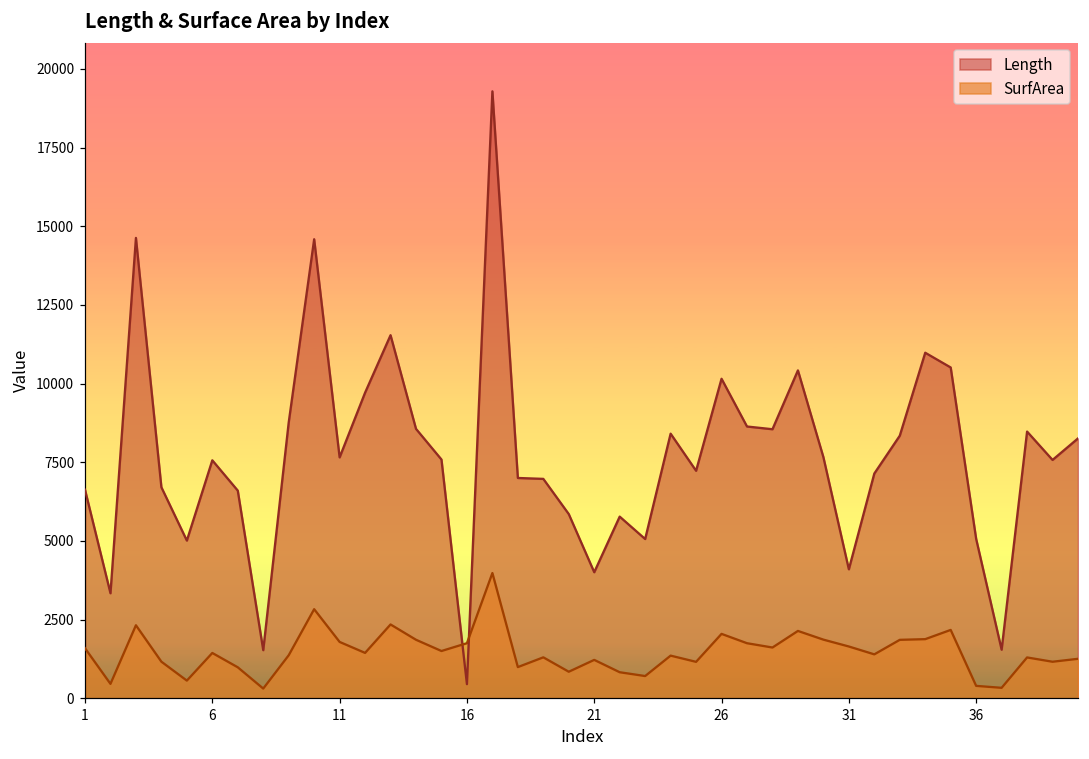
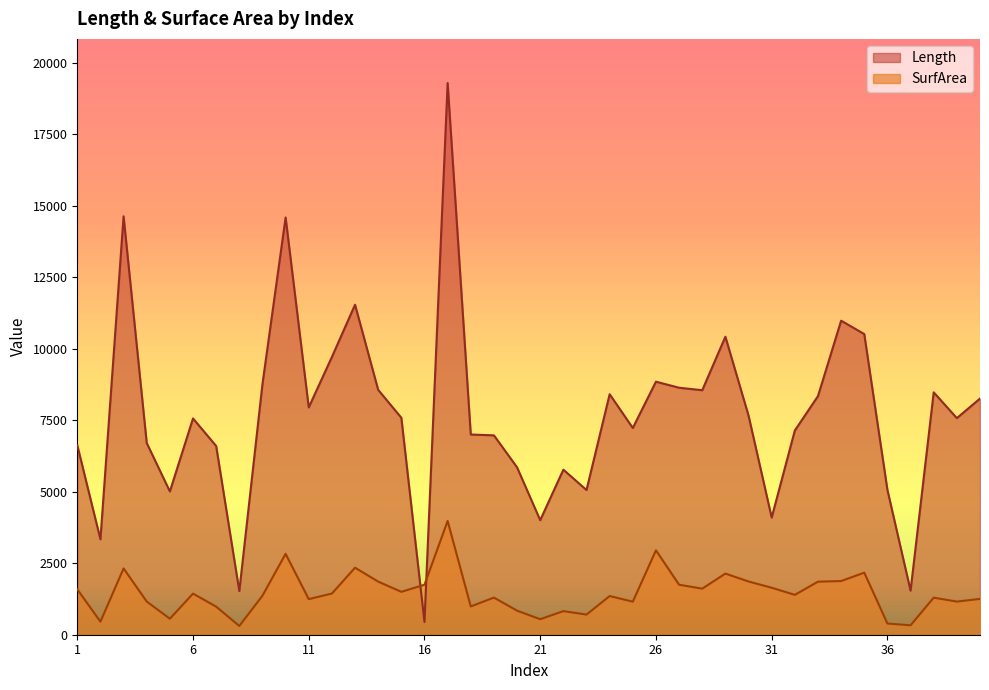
Length, 11: 7700 -> 7900
SurfArea, 11: 1800 -> 1200
SurfArea, 21: 1200 -> 500
Length, 26: 10200 -> 8800
SurfArea, 26: 2000 -> 3000
